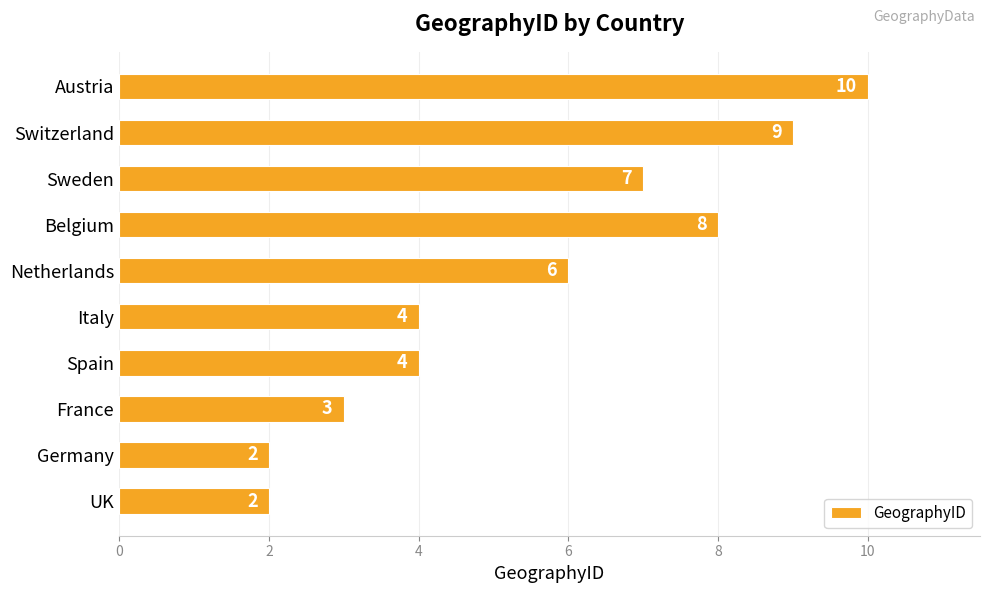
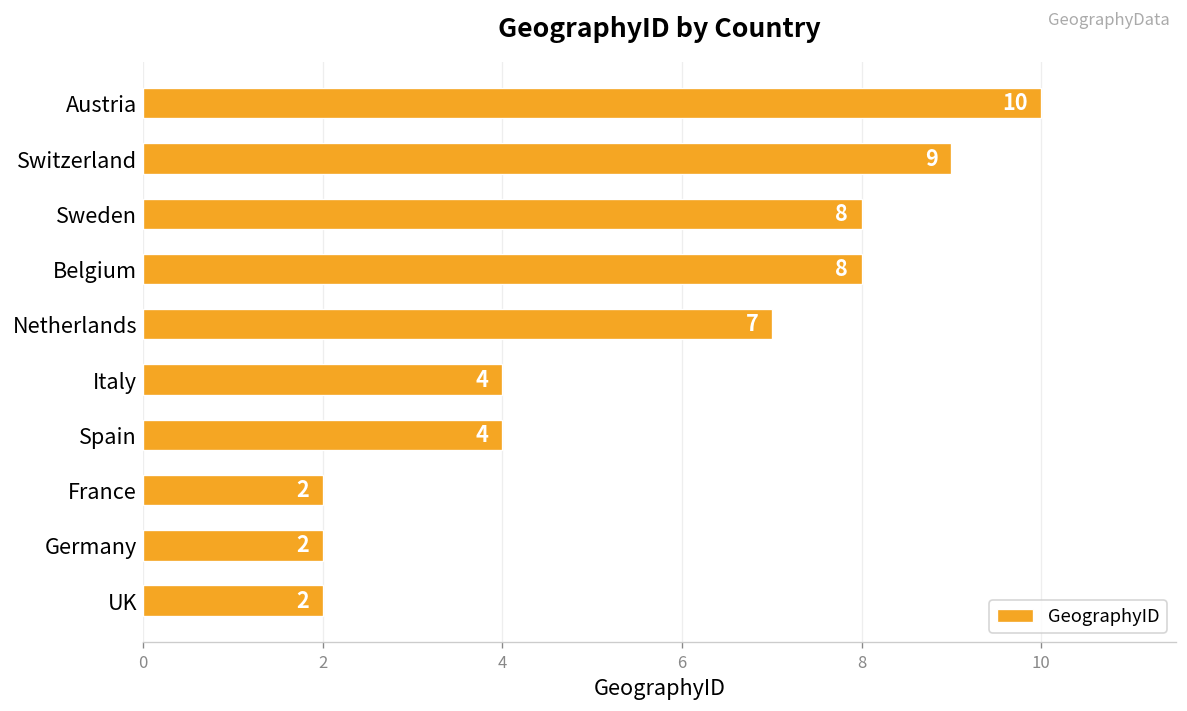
Sweden: 7 -> 8
Netherlands: 6 -> 7
France: 3 -> 2
